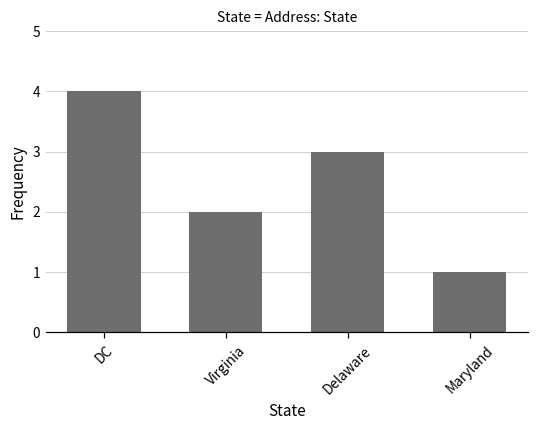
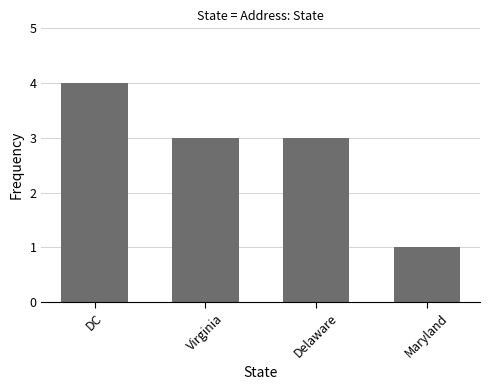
Virginia: 2 -> 3
